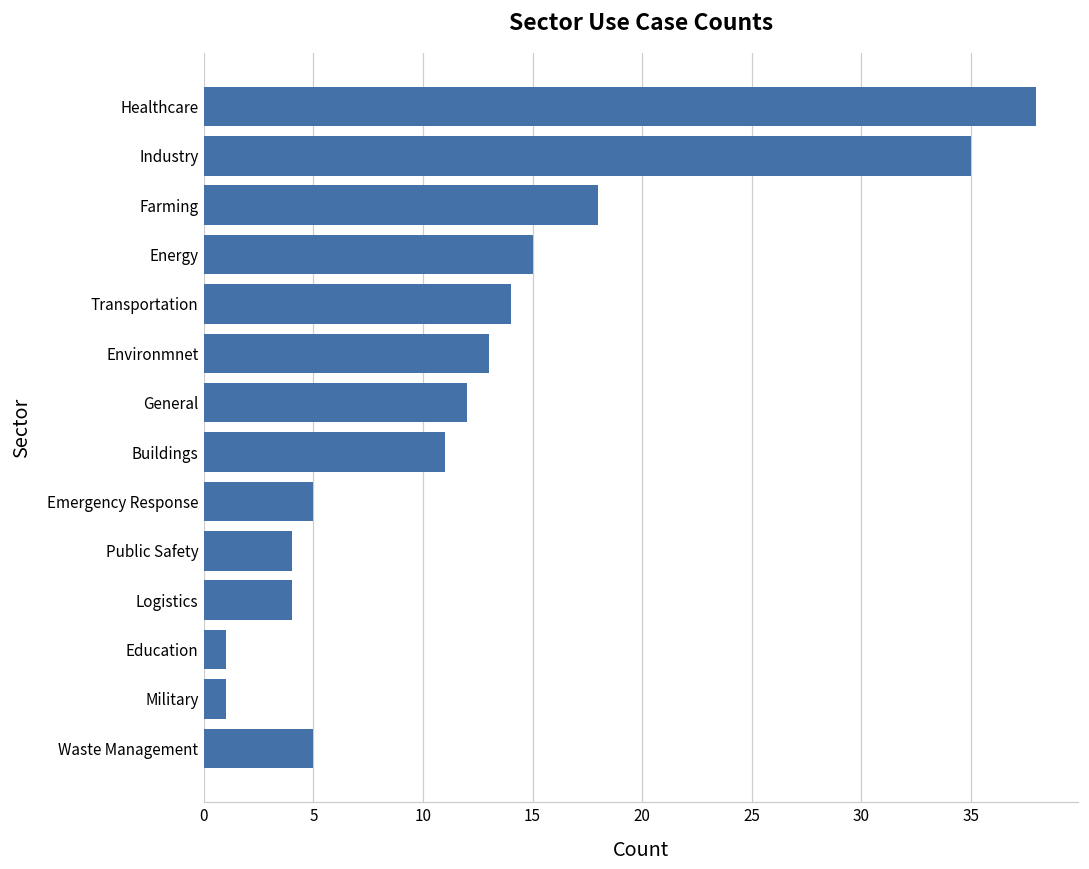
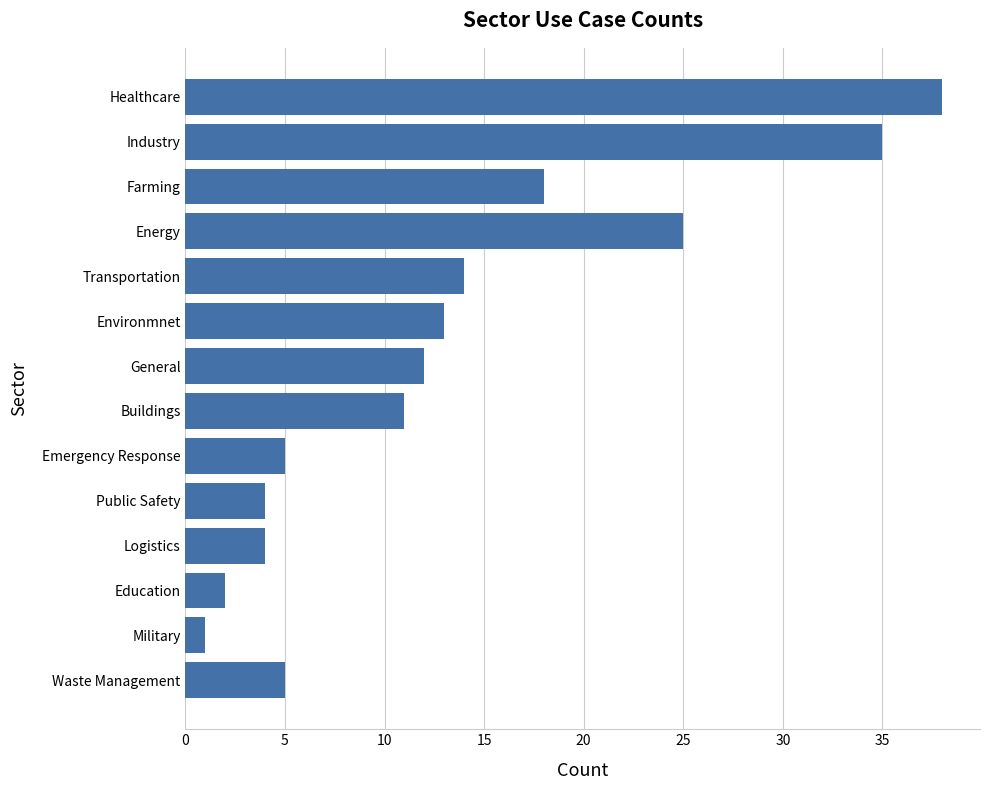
Energy: 15 -> 25
Education: 1 -> 2
